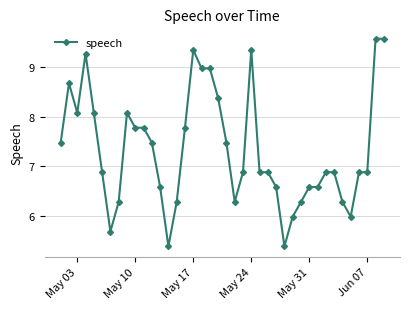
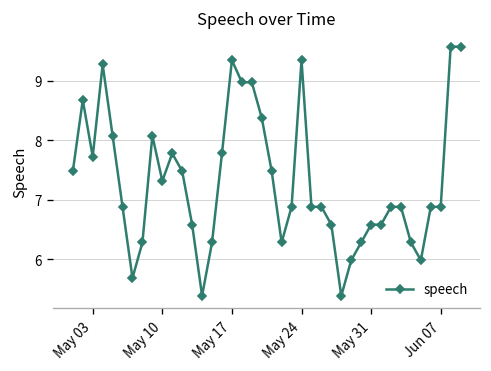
May 03: 8.1 -> 7.7
May 10: 7.8 -> 7.3
